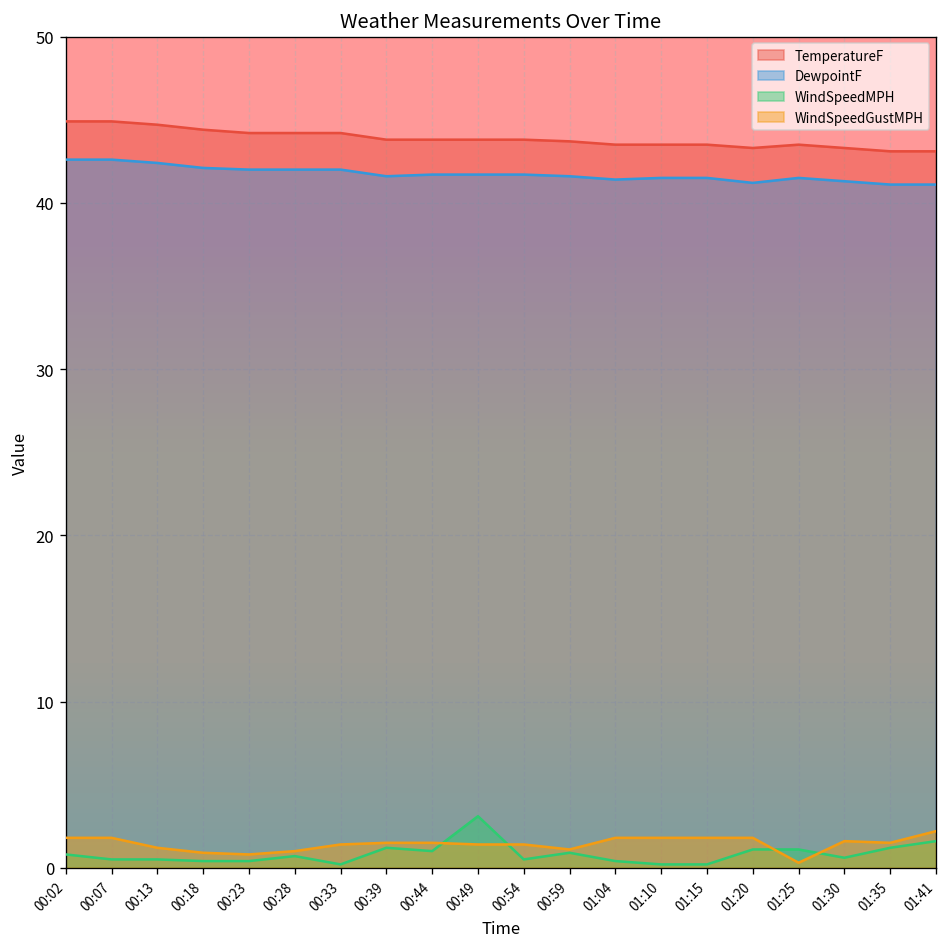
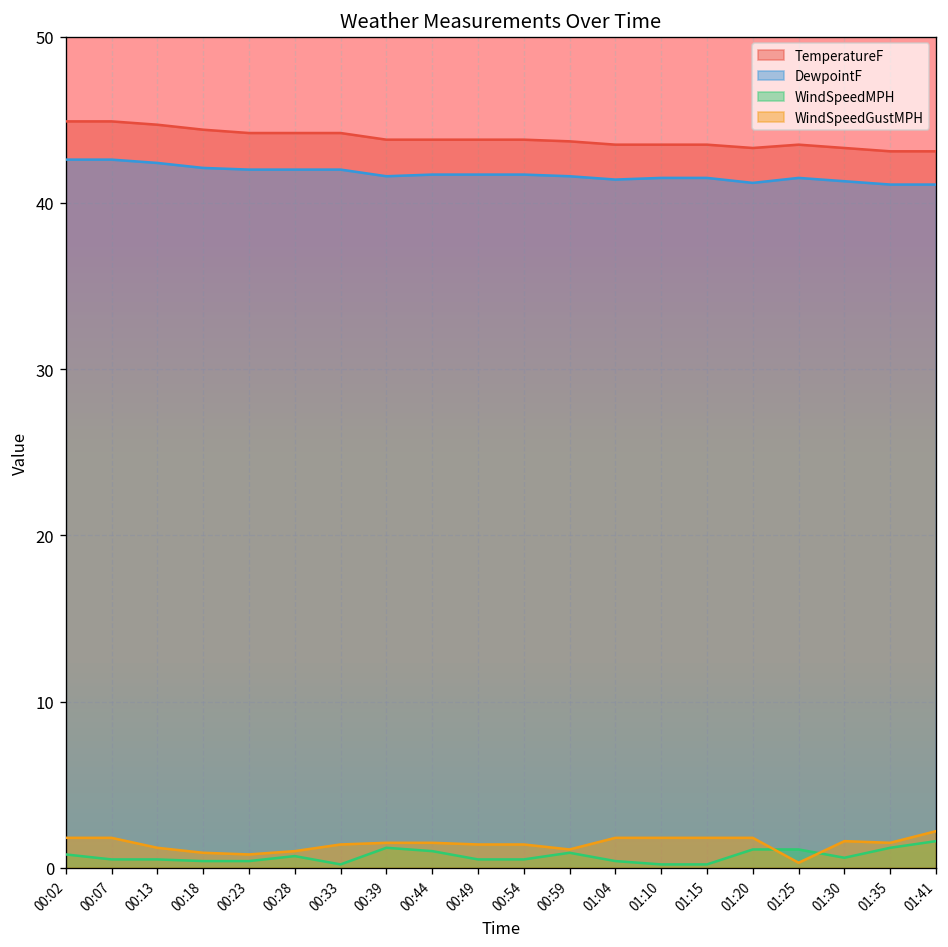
WindSpeedMPH, 00:49: 3.1 -> 0.5
